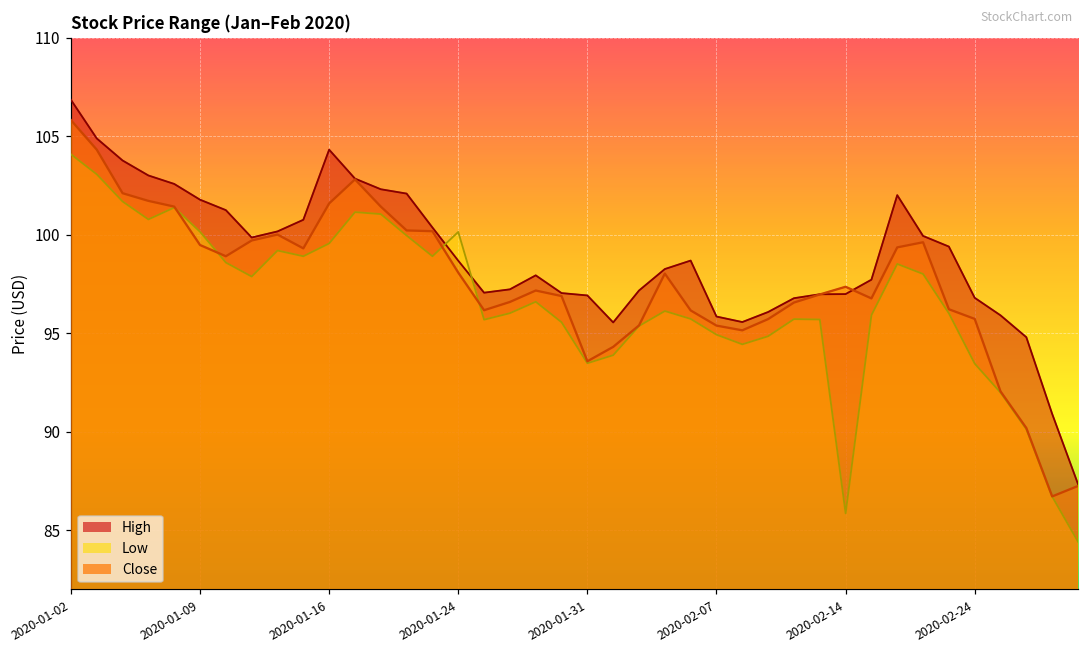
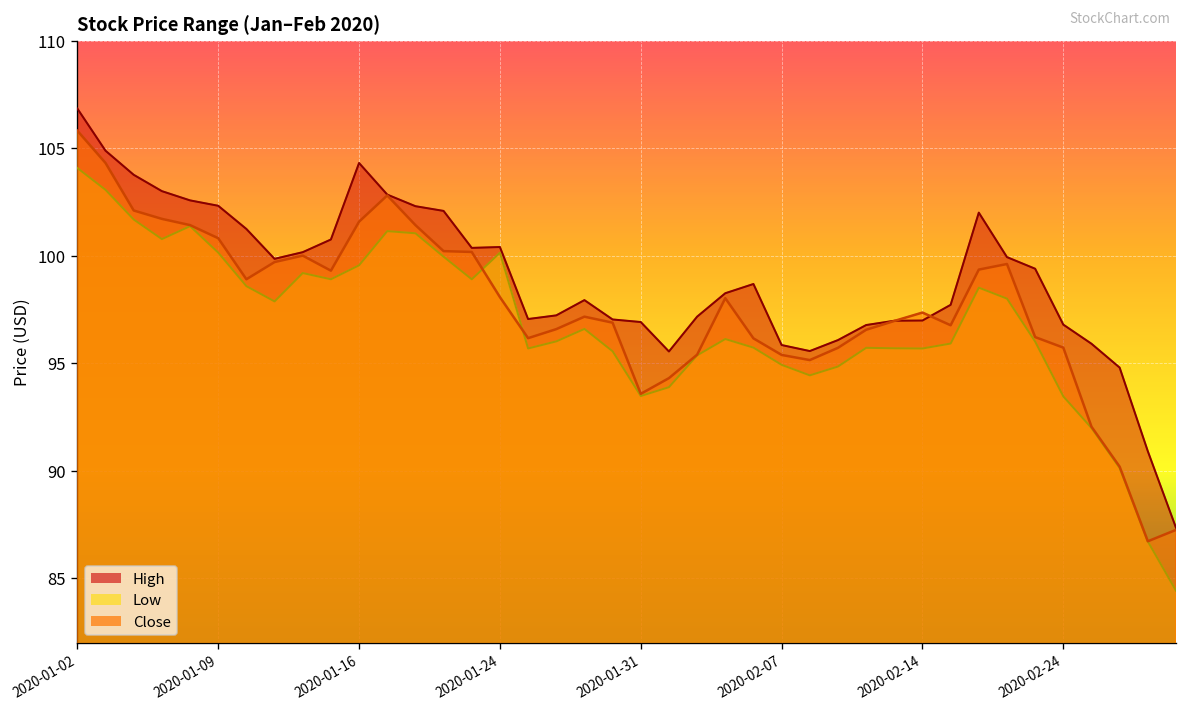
High, 2020-01-09: 101.8 -> 102.3
Close, 2020-01-09: 99.5 -> 100.8
High, 2020-01-24: 98.7 -> 100.4
Low, 2020-02-14: 85.8 -> 95.7
